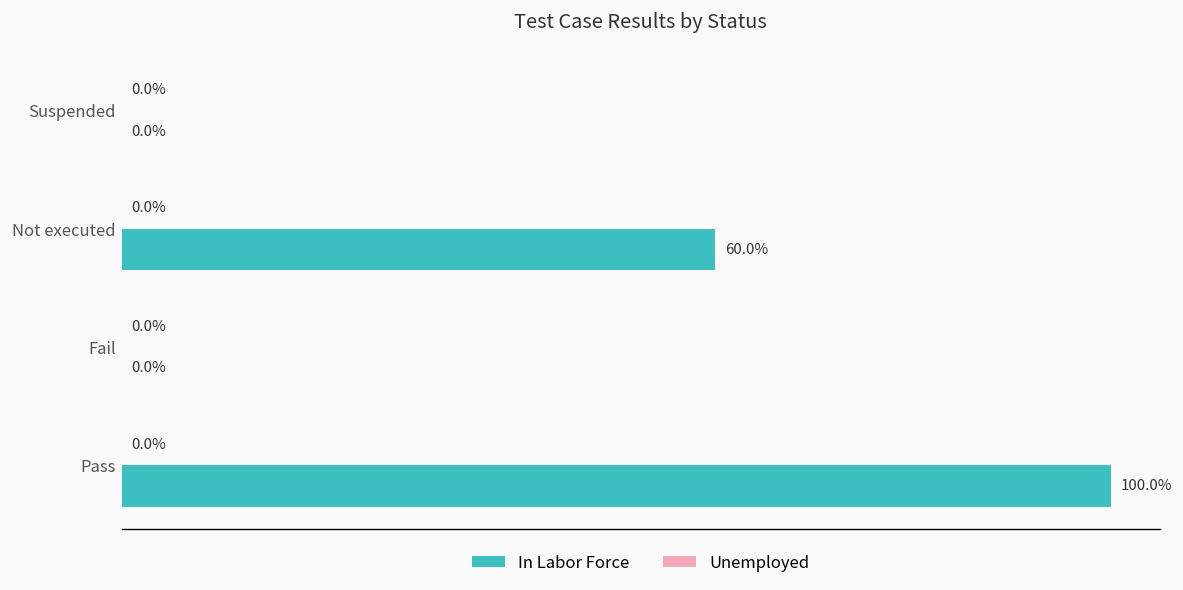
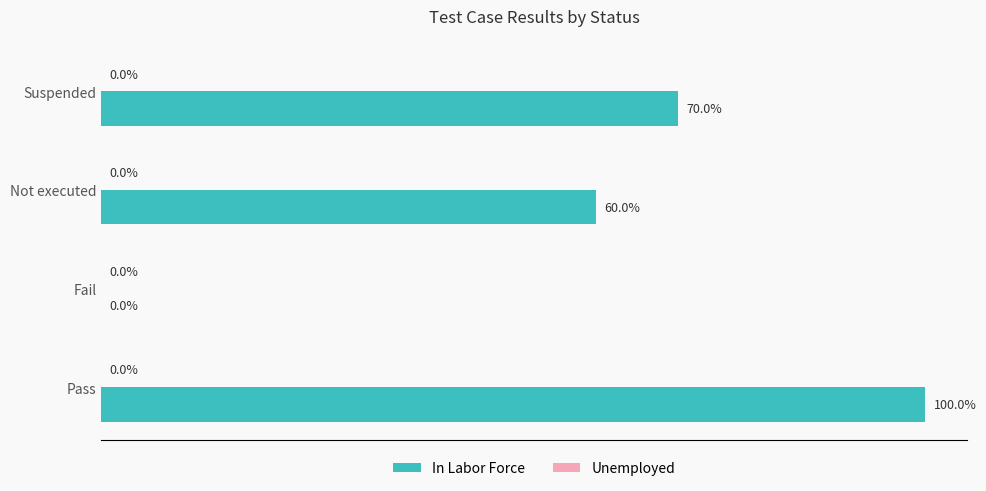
In Labor Force, Suspended: 0.0% -> 70.0%
